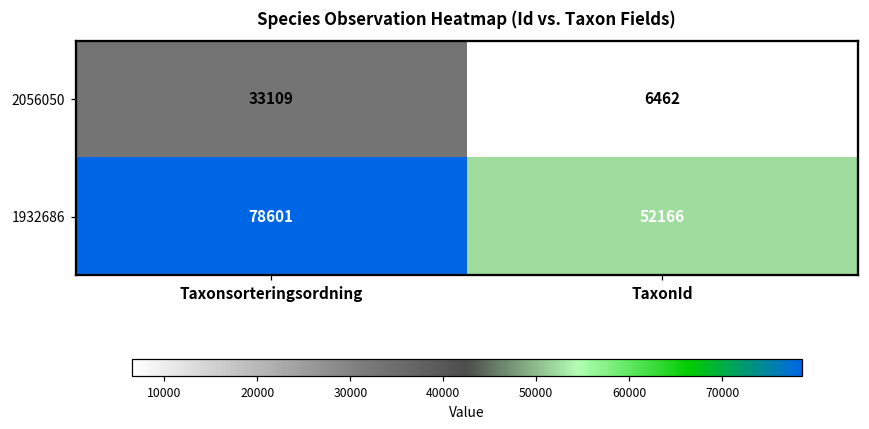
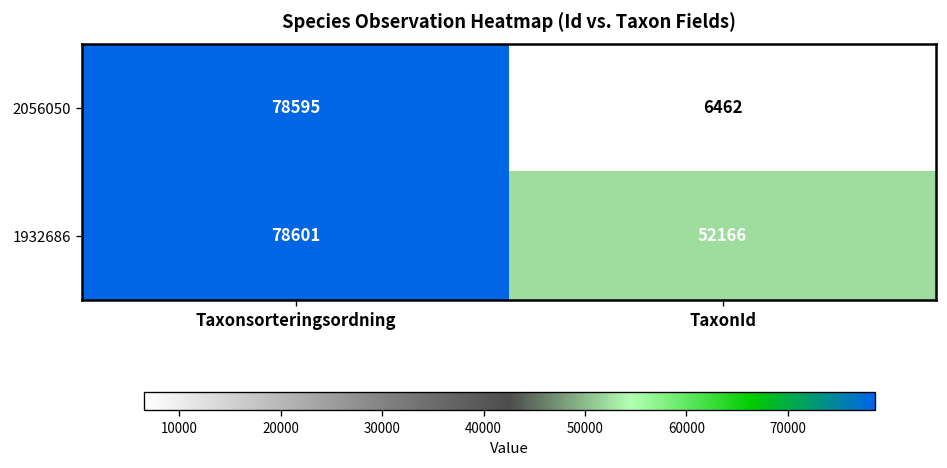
2056050, Taxonsorteringsordning: 33109 -> 78595
